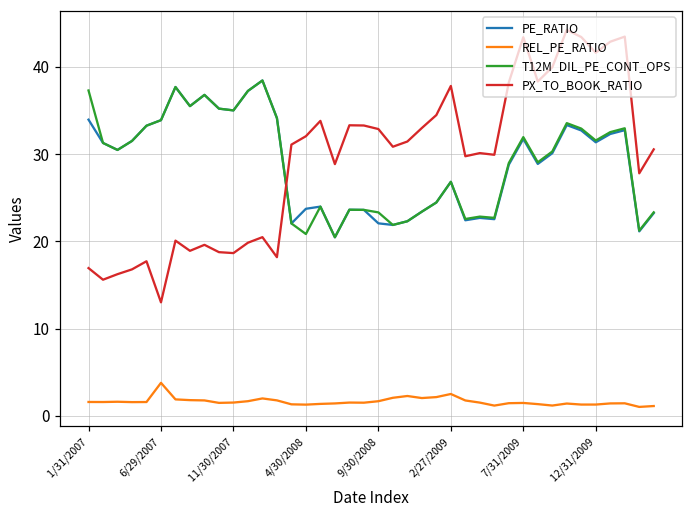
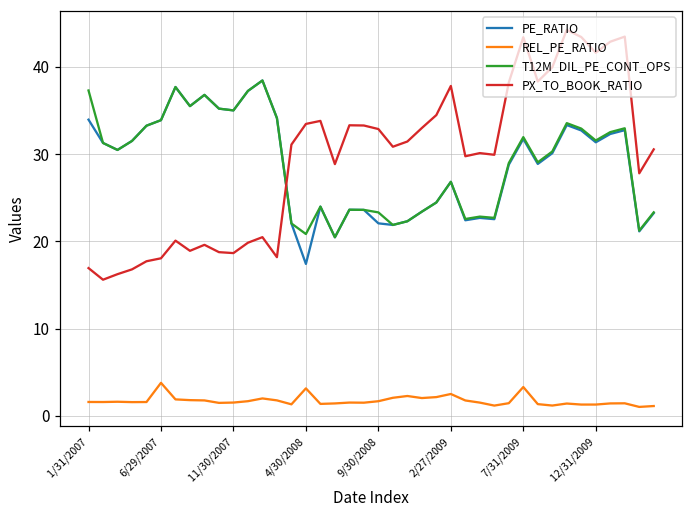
PX_TO_BOOK_RATIO, 6/29/2007: 13 -> 18
PE_RATIO, 4/30/2008: 24 -> 17
REL_PE_RATIO, 4/30/2008: 1 -> 3
PX_TO_BOOK_RATIO, 4/30/2008: 32 -> 33
REL_PE_RATIO, 7/31/2009: 1 -> 3
